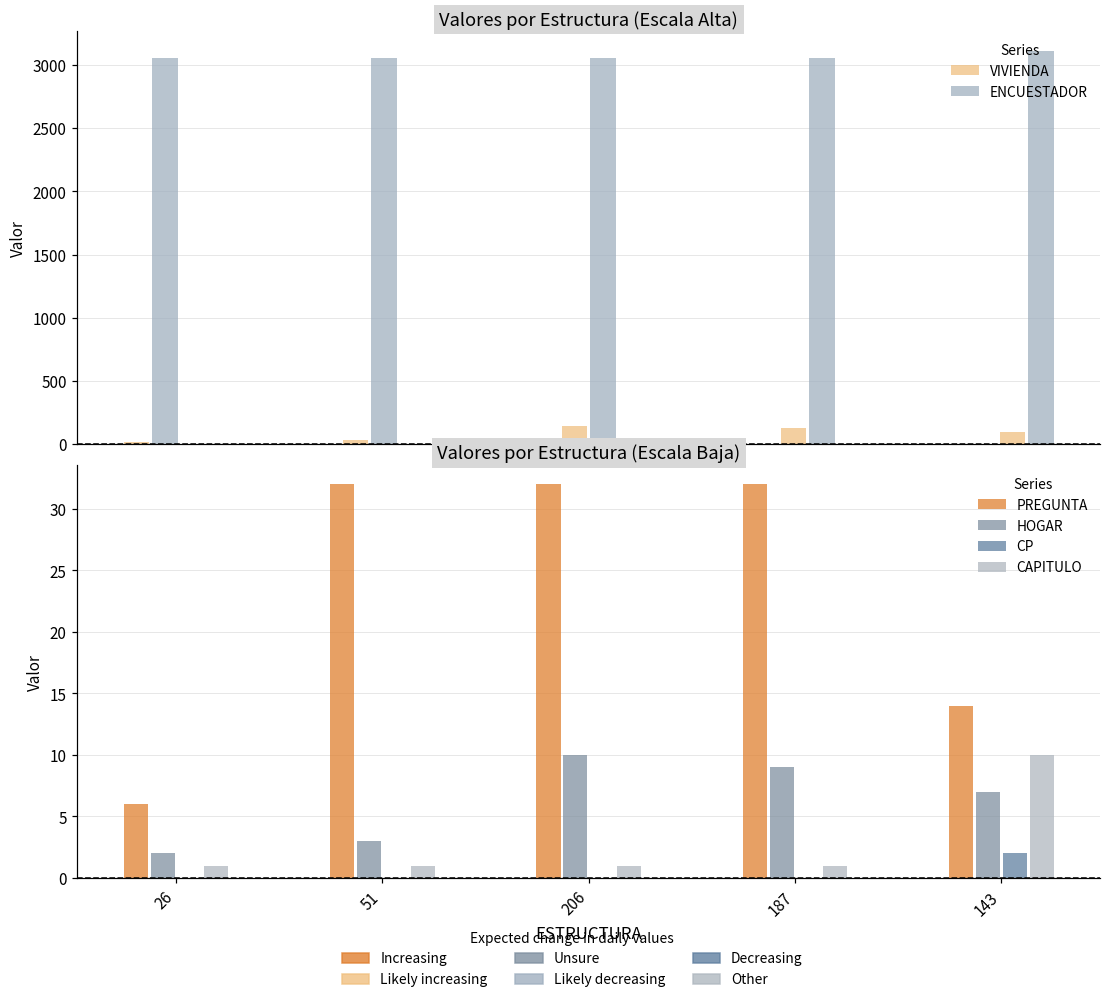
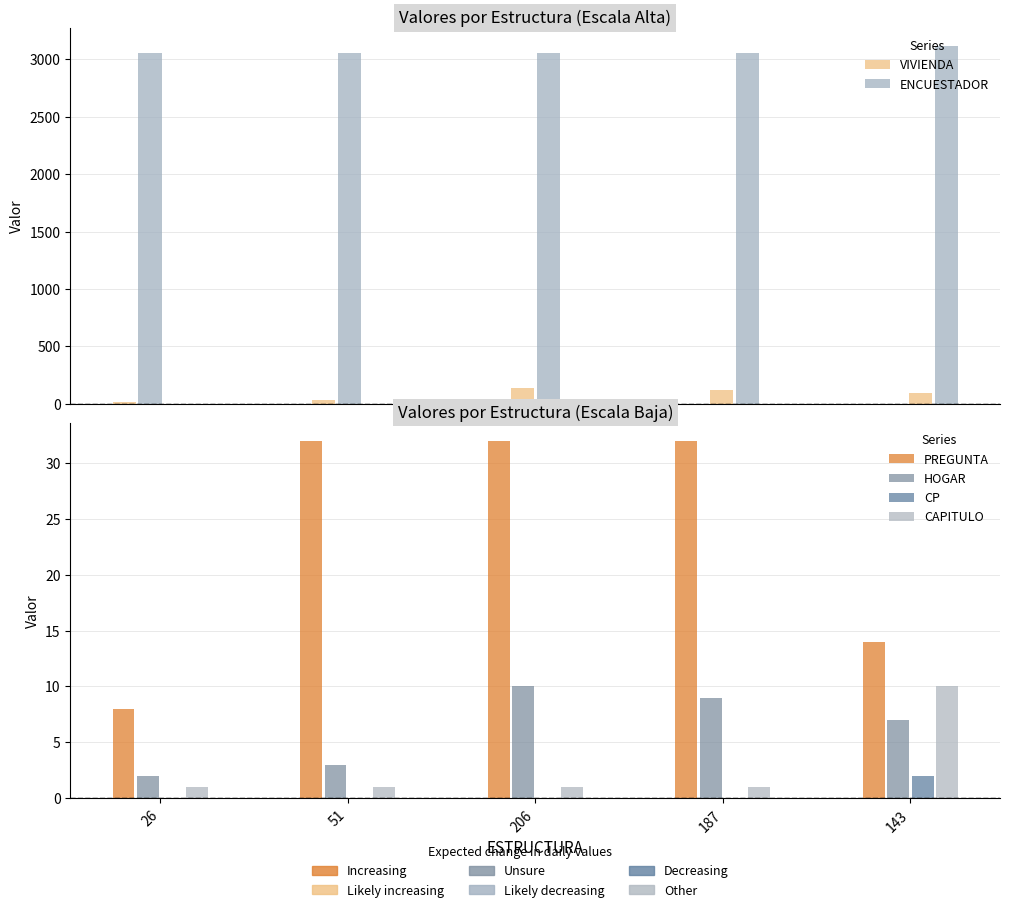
Valores por Estructura (Escala Baja), PREGUNTA, 26: 6 -> 8
